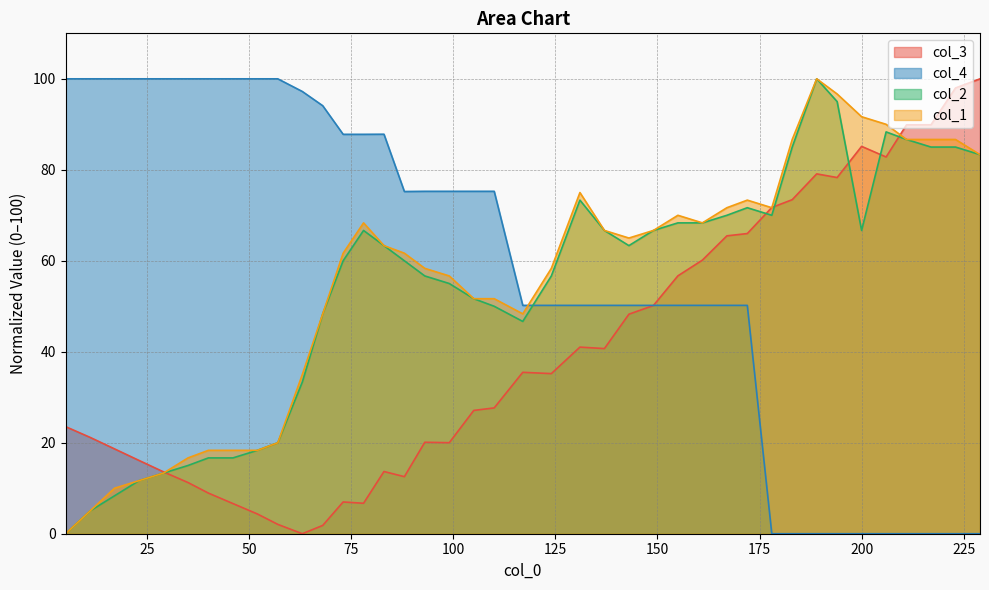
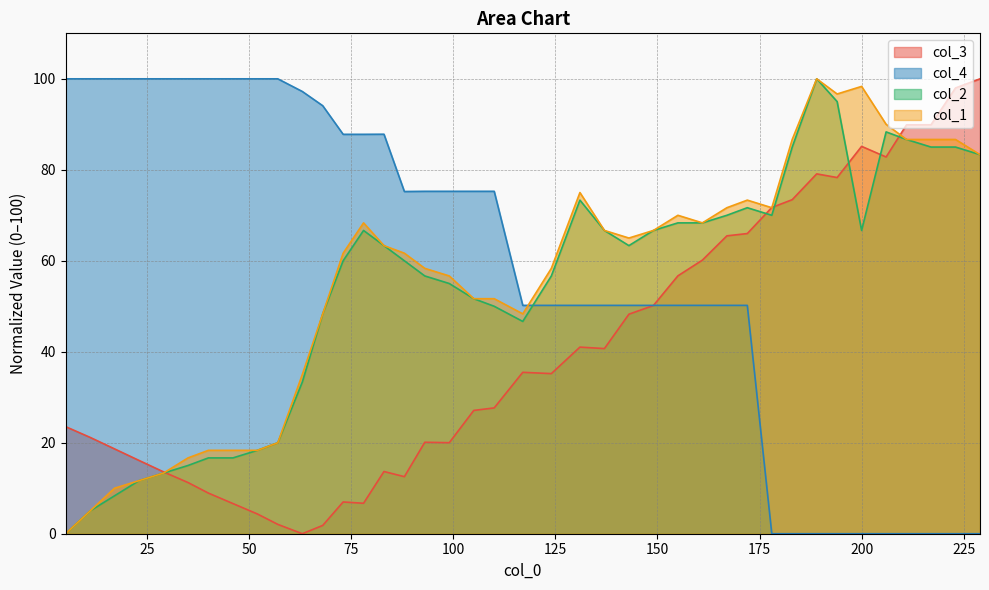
col_1, 200: 92 -> 98
